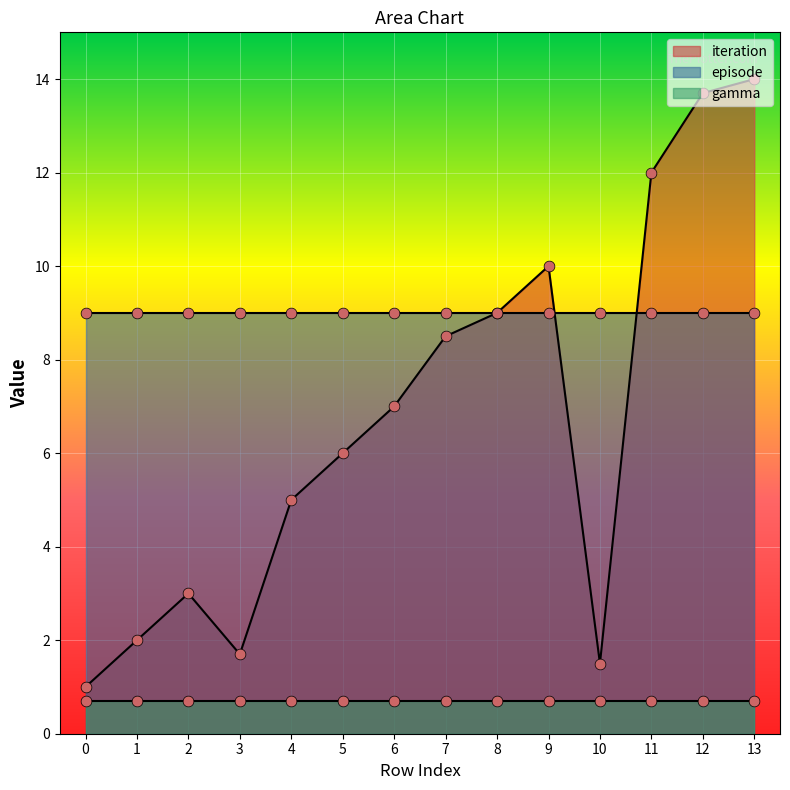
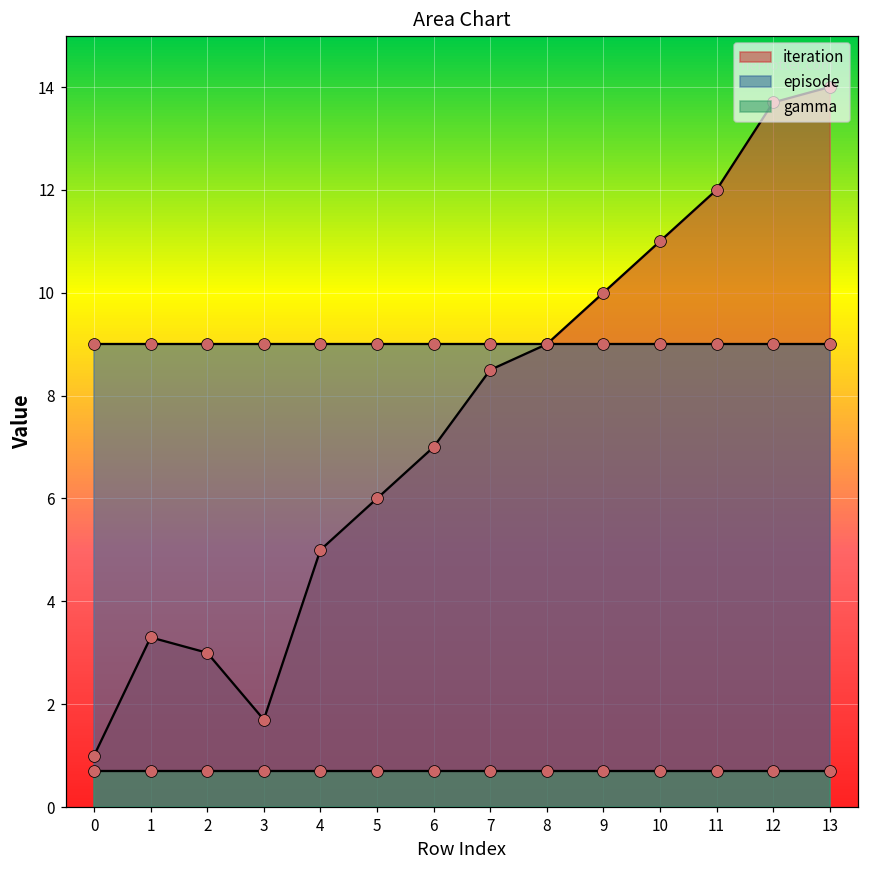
iteration, 1: 2.0 -> 3.3
iteration, 10: 1.5 -> 11.0
